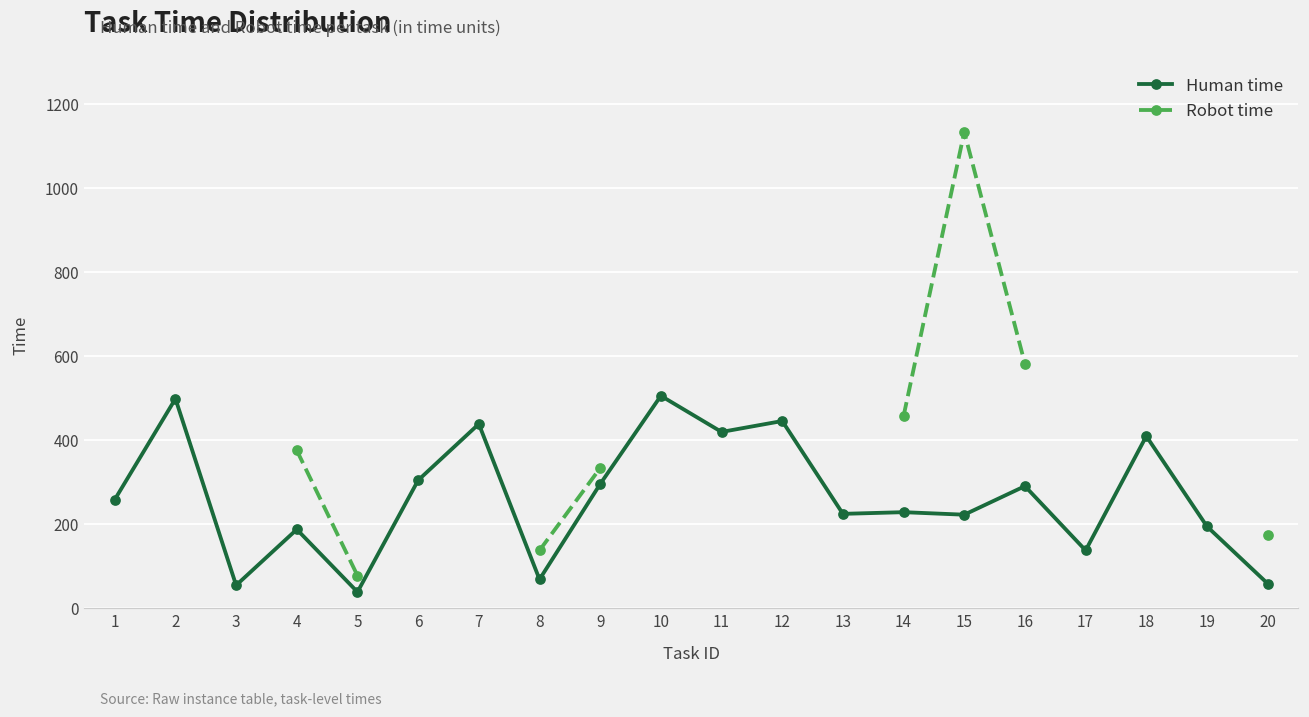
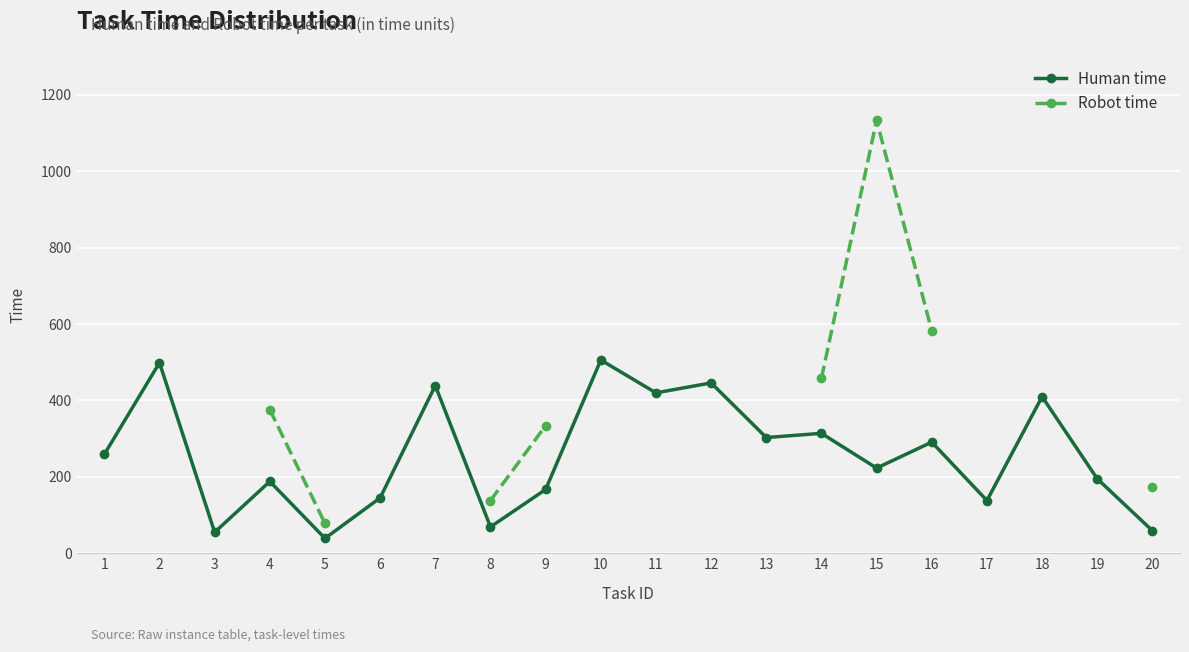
Human time, 6: 310 -> 150
Human time, 9: 300 -> 170
Human time, 13: 230 -> 300
Human time, 14: 230 -> 310
